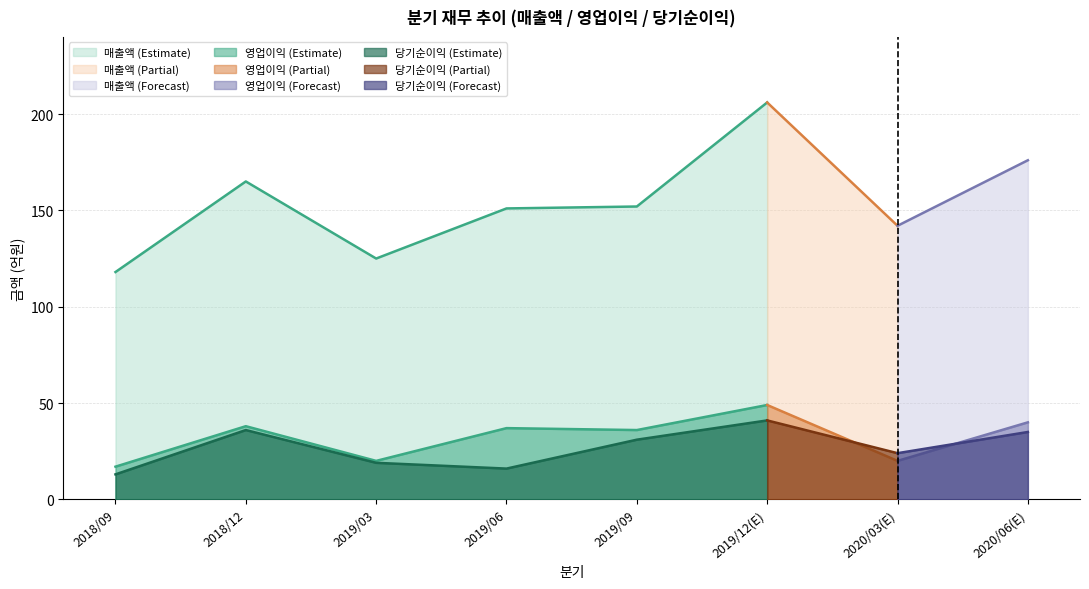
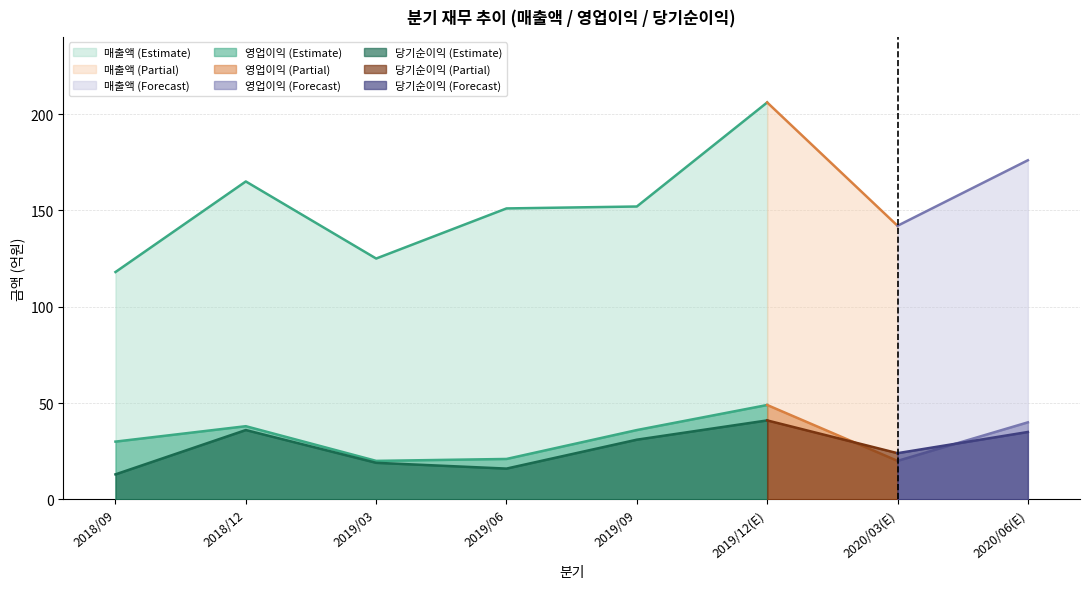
영업이익 (Estimate), 2018/09: 17 -> 30
영업이익 (Estimate), 2019/06: 37 -> 21
